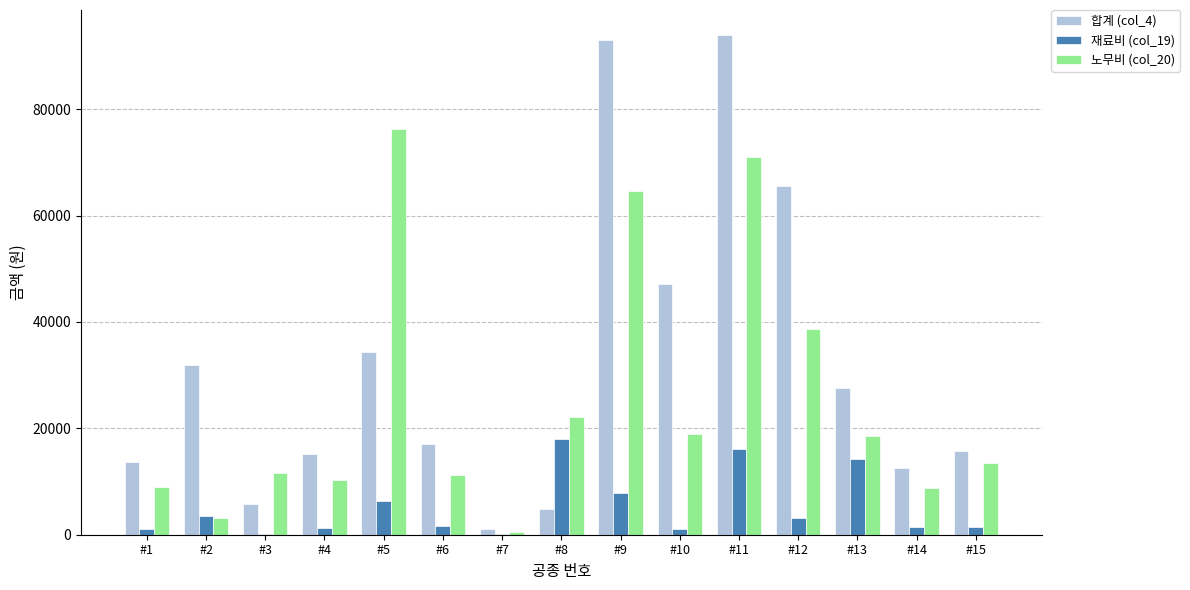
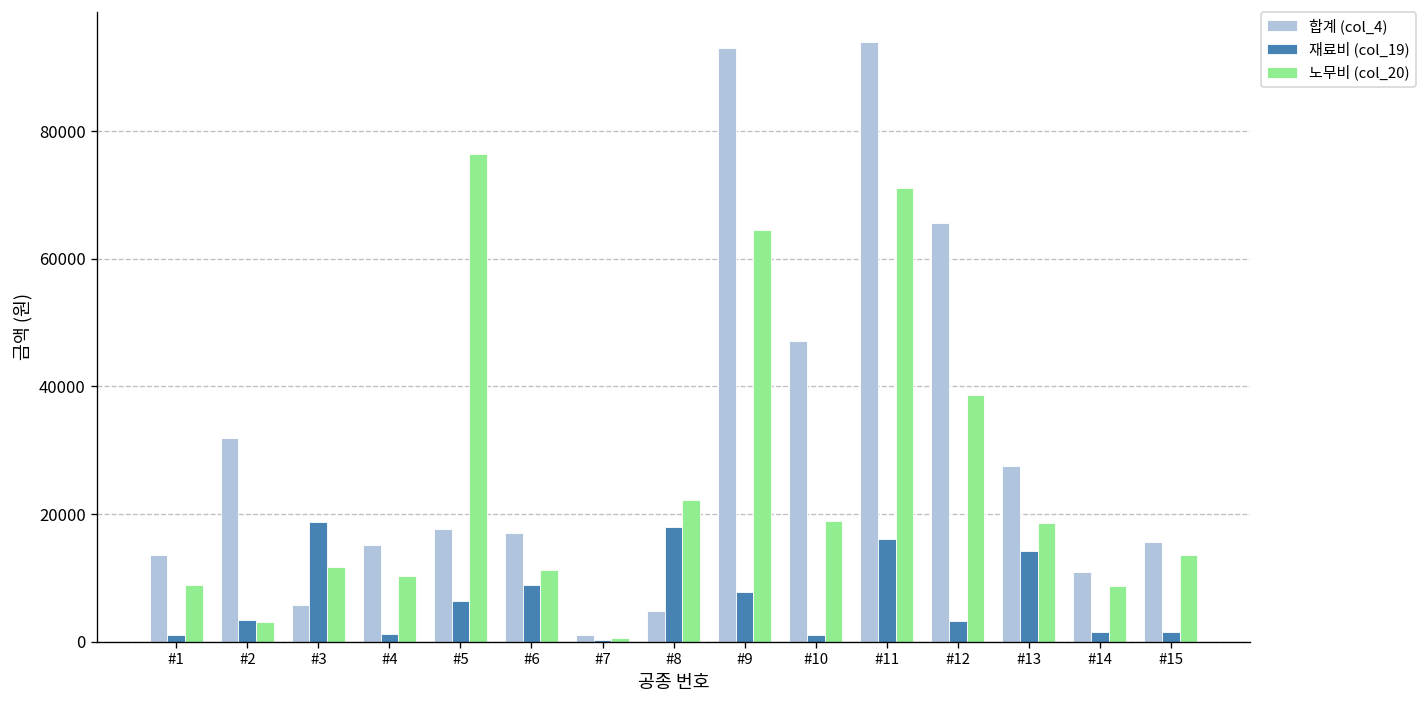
재료비 (col_19), #3: 0 -> 19000
합계 (col_4), #5: 34000 -> 18000
재료비 (col_19), #6: 2000 -> 9000
합계 (col_4), #14: 13000 -> 11000
